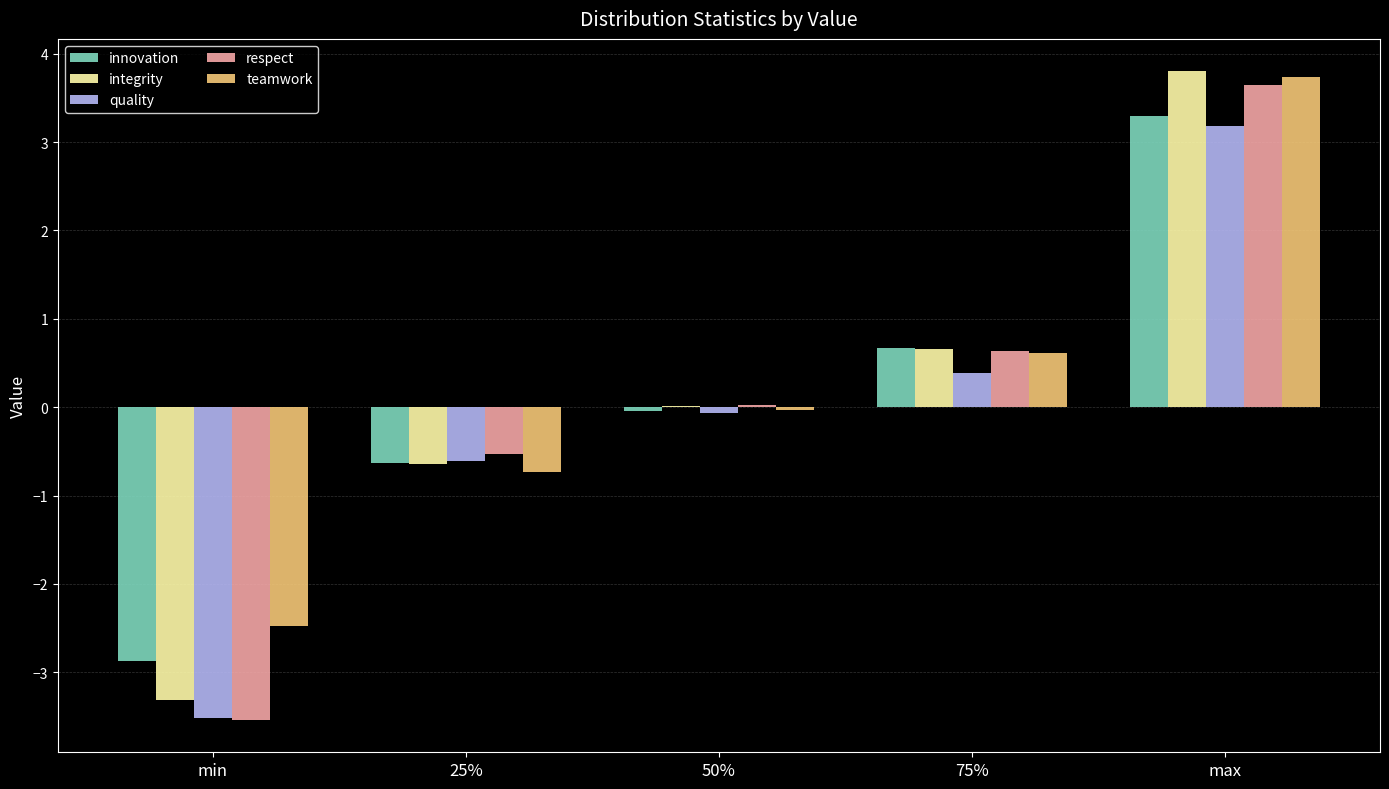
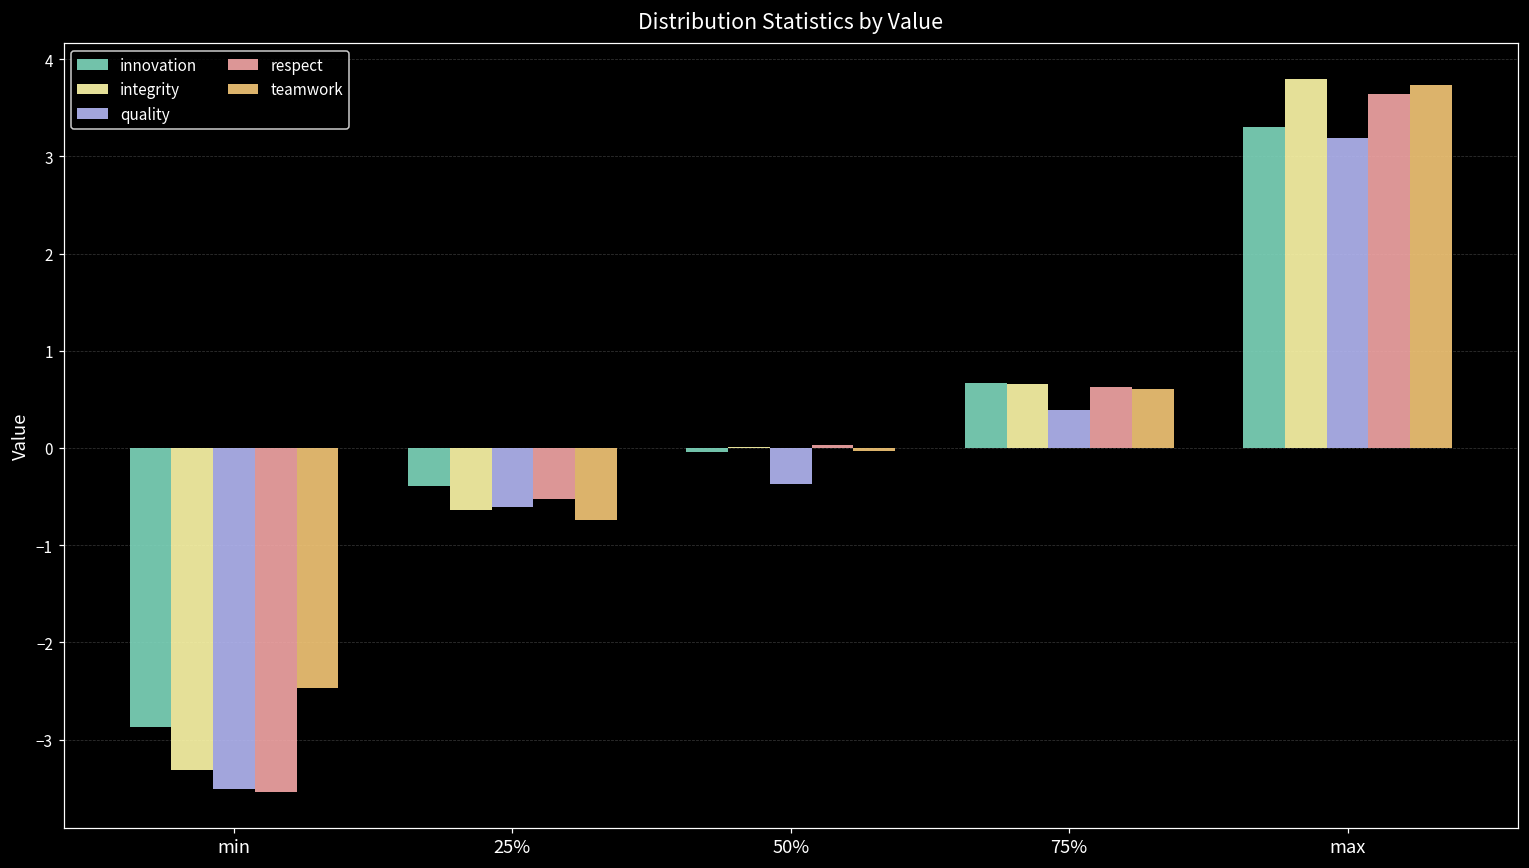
innovation, 25%: -0.6 -> -0.4
quality, 50%: -0.1 -> -0.4
